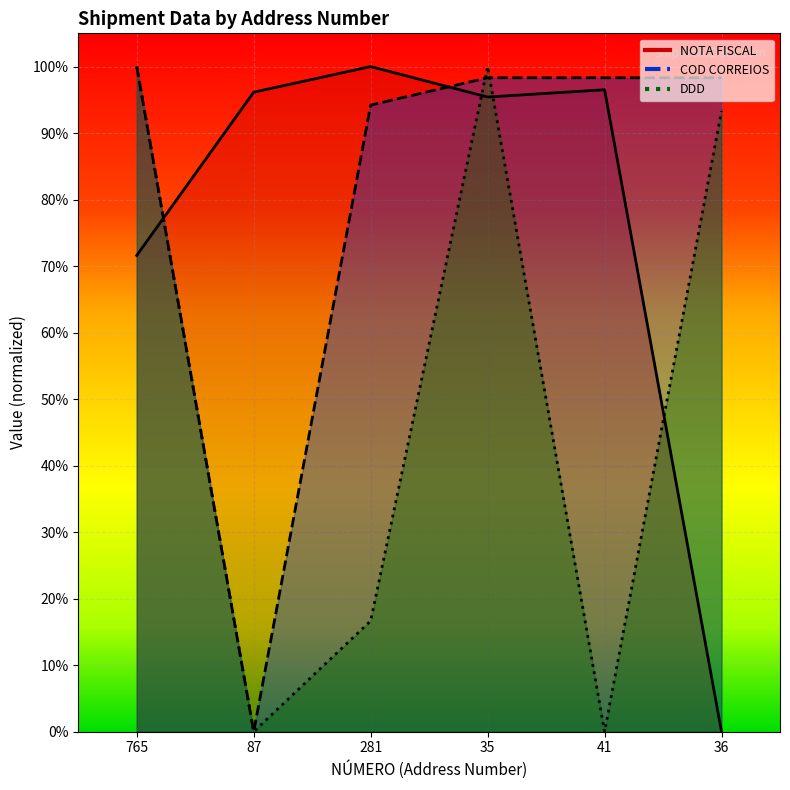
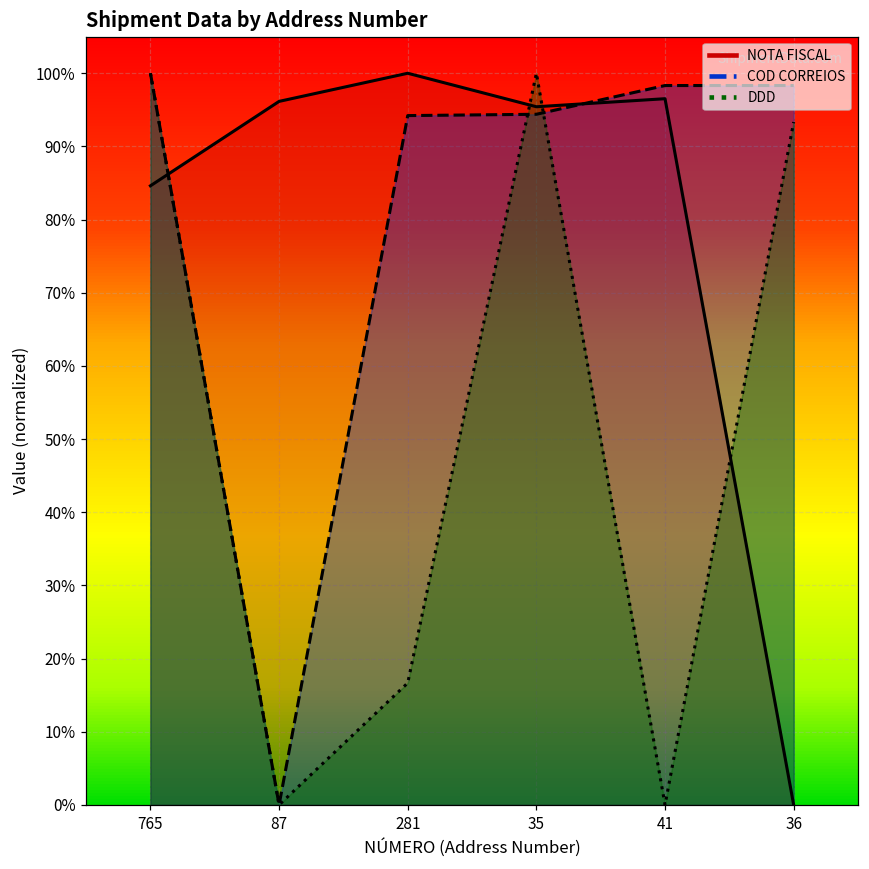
NOTA FISCAL, 765: 72% -> 85%
COD CORREIOS, 35: 98% -> 94%
